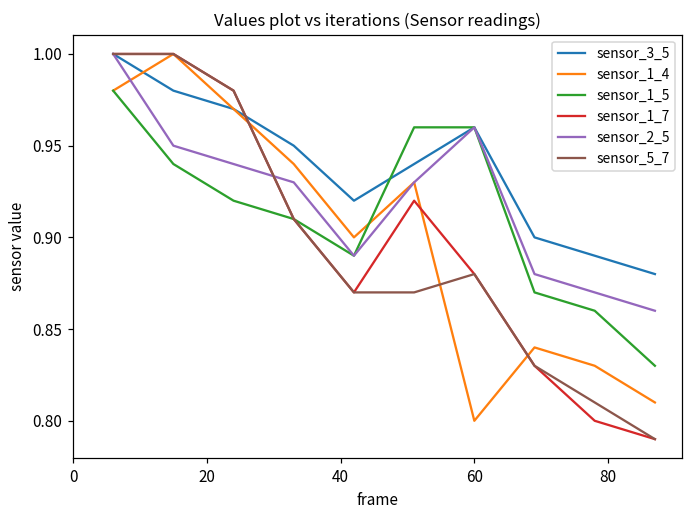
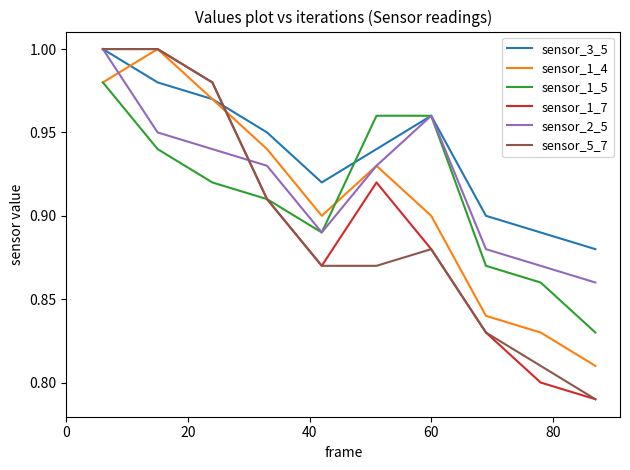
sensor_1_4, 60: 0.8 -> 0.9
